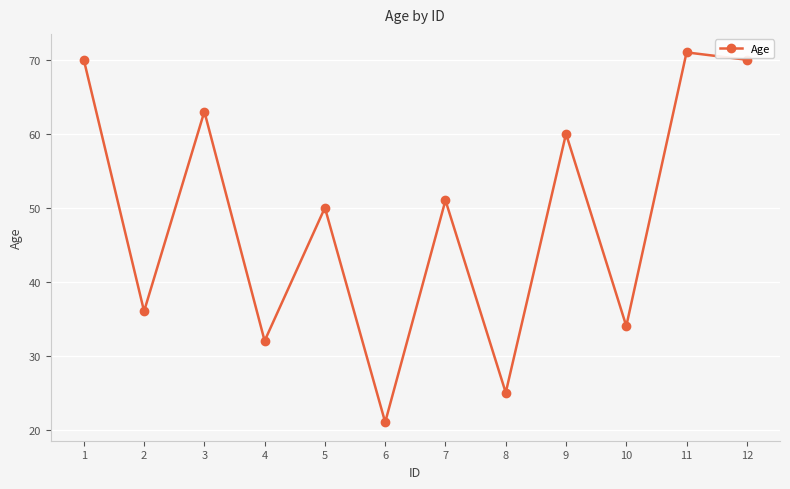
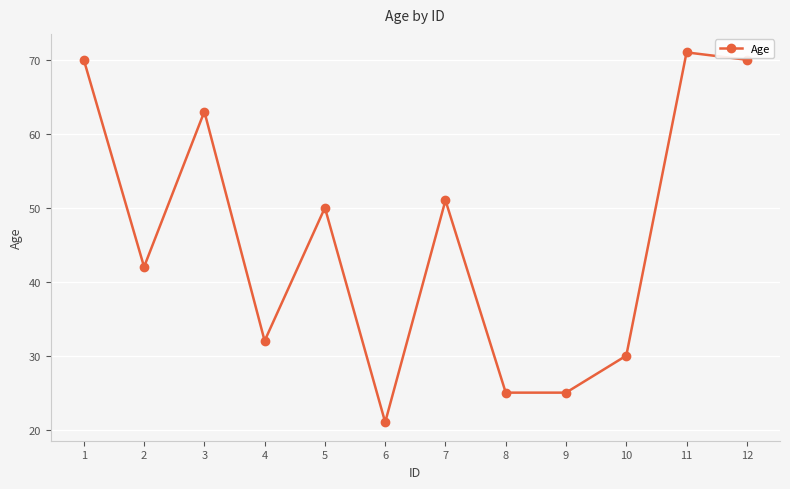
2: 36 -> 42
9: 60 -> 25
10: 34 -> 30
